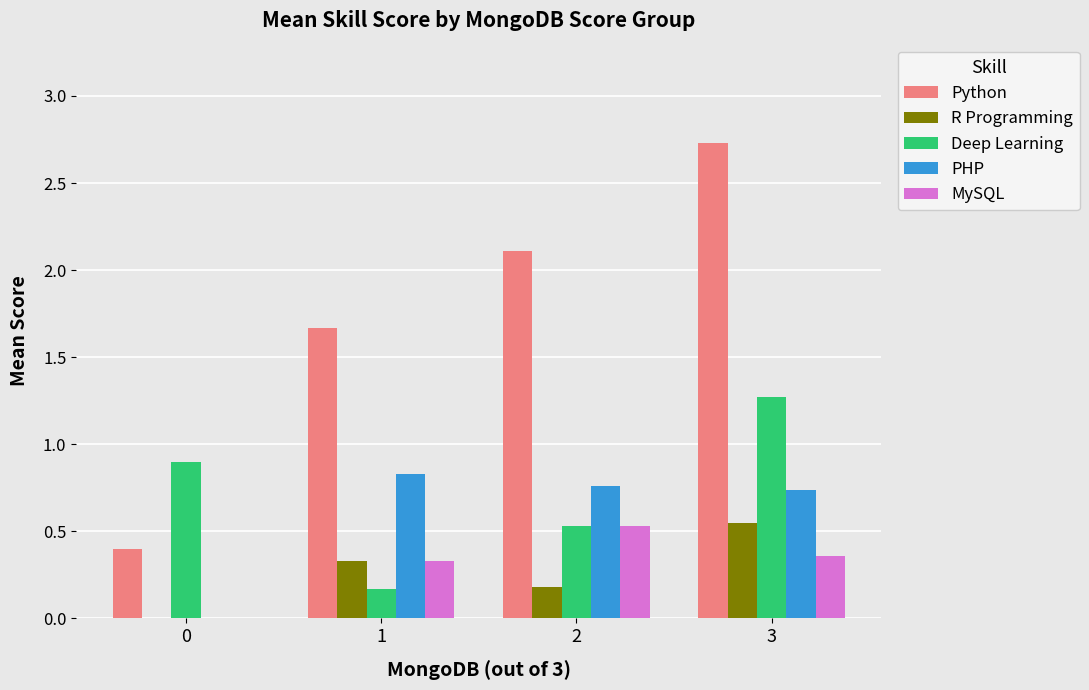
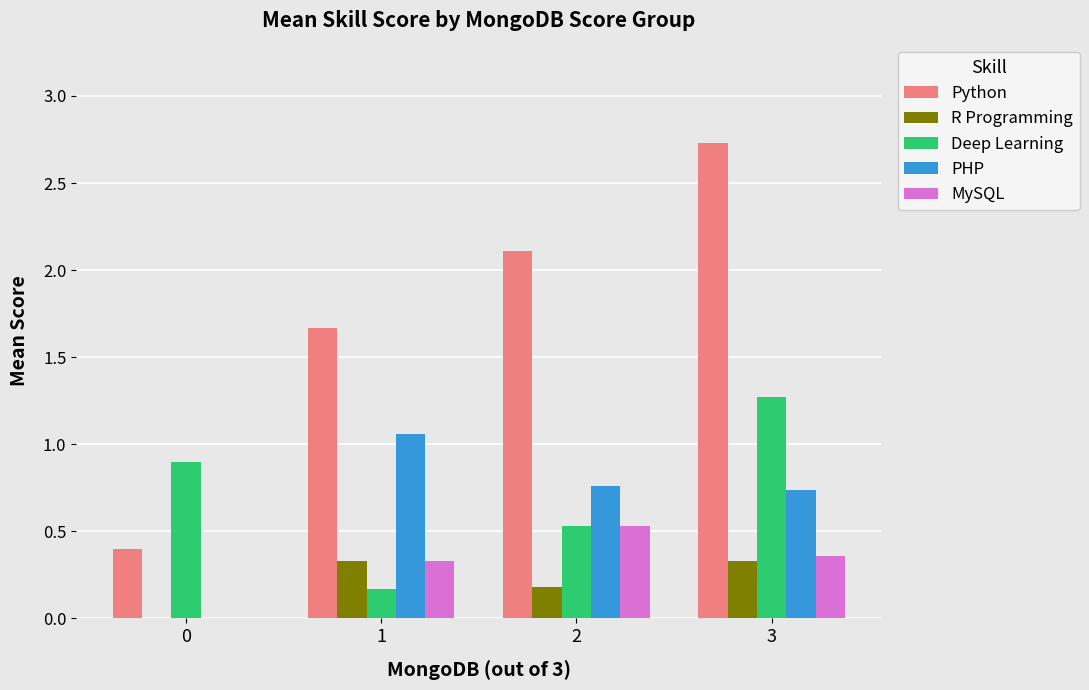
PHP, 1: 0.83 -> 1.06
R Programming, 3: 0.55 -> 0.33
